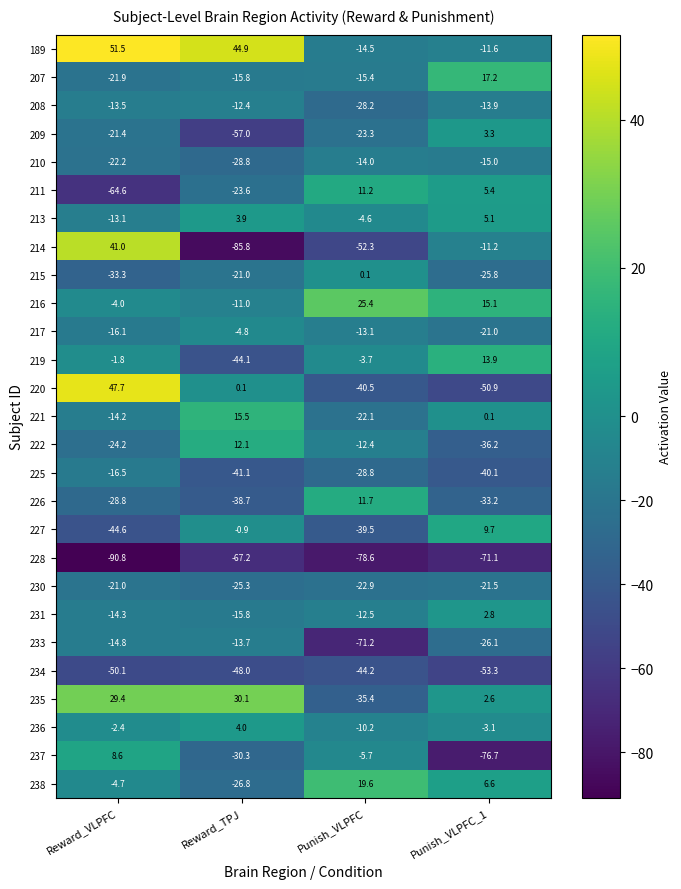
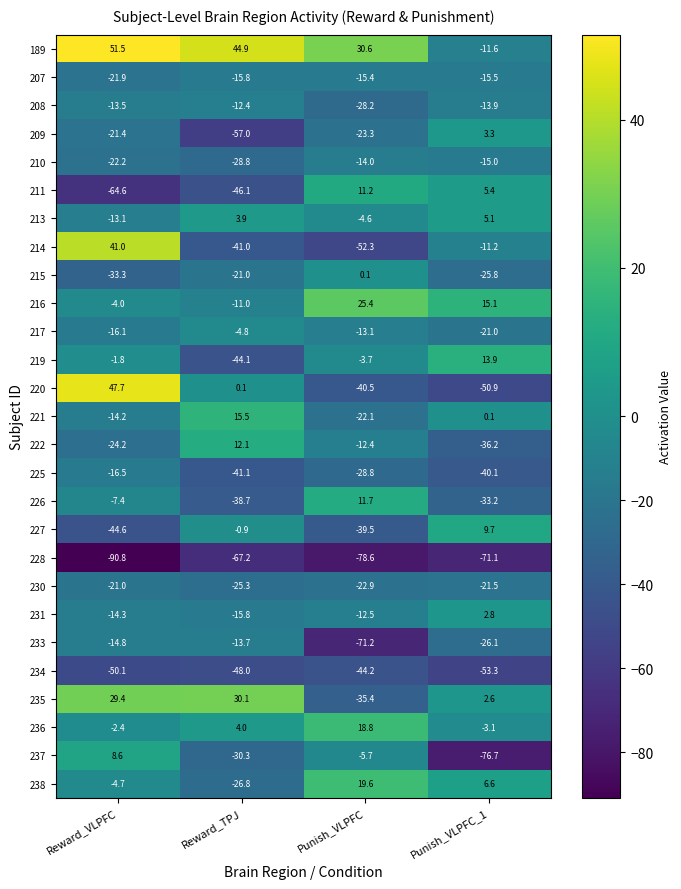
189, Punish_VLPFC: -14.5 -> 30.6
207, Punish_VLPFC_1: 17.2 -> -15.5
211, Reward_TPJ: -23.6 -> -46.1
214, Reward_TPJ: -85.8 -> -41.0
226, Reward_VLPFC: -28.8 -> -7.4
236, Punish_VLPFC: -10.2 -> 18.8
